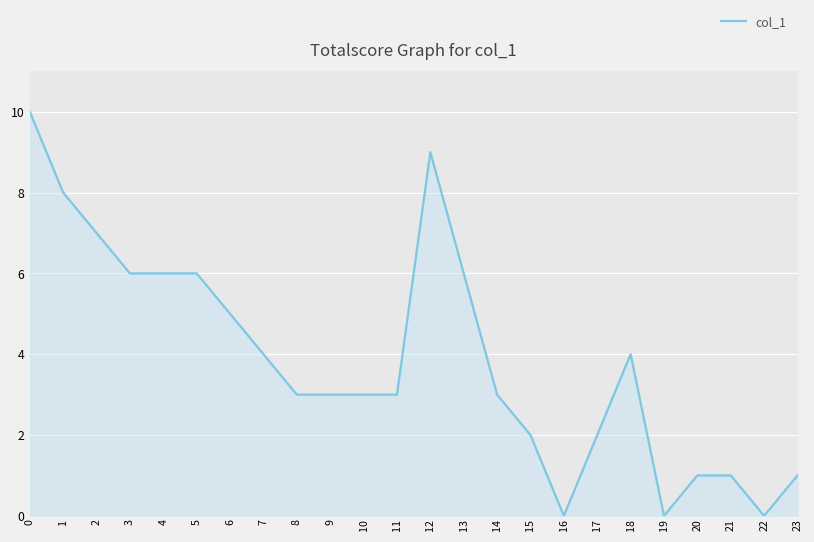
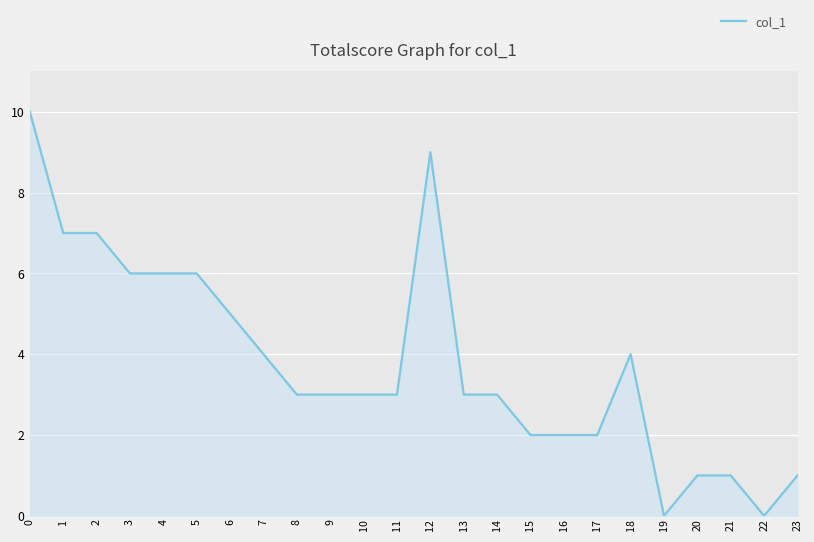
1: 8 -> 7
13: 6 -> 3
16: 0 -> 2
